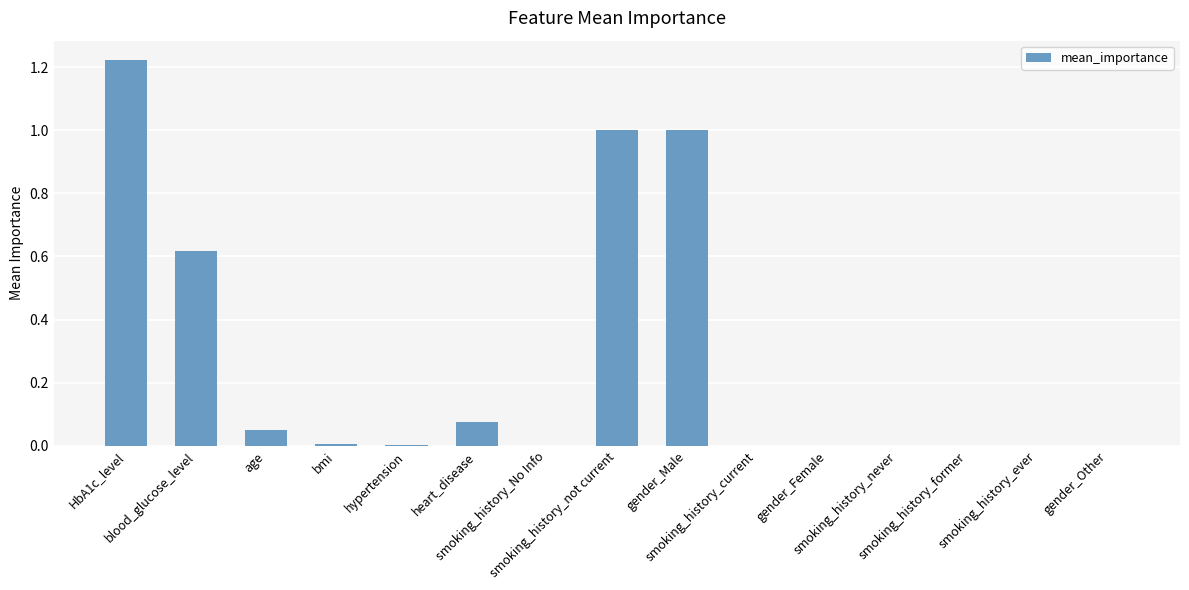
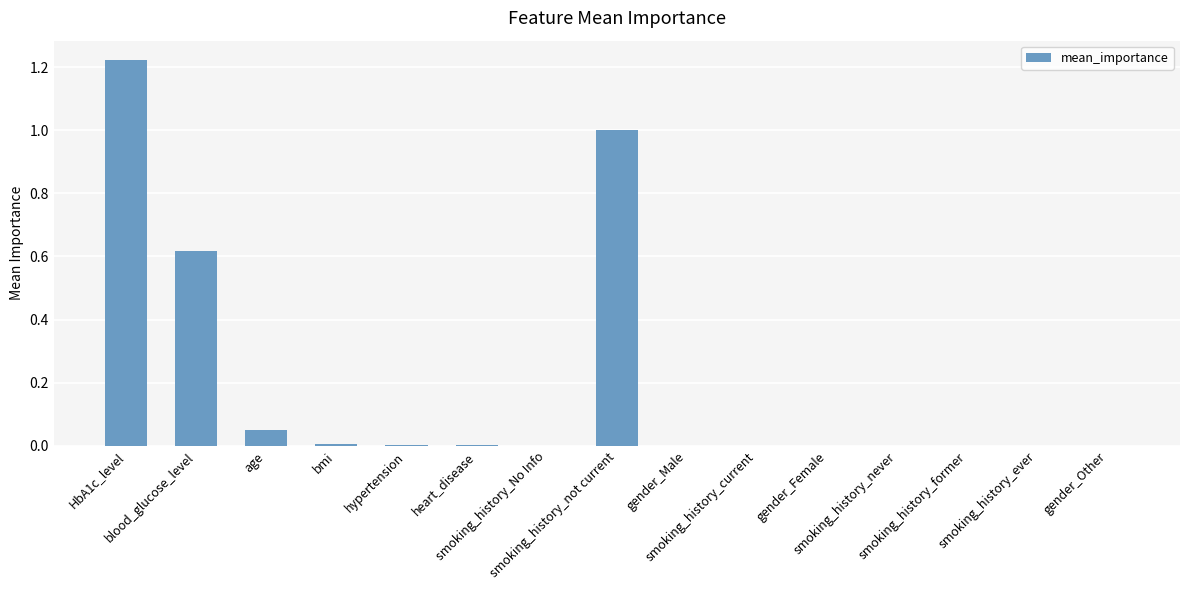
heart_disease: 0.08 -> 0.00
gender_Male: 1 -> 0
